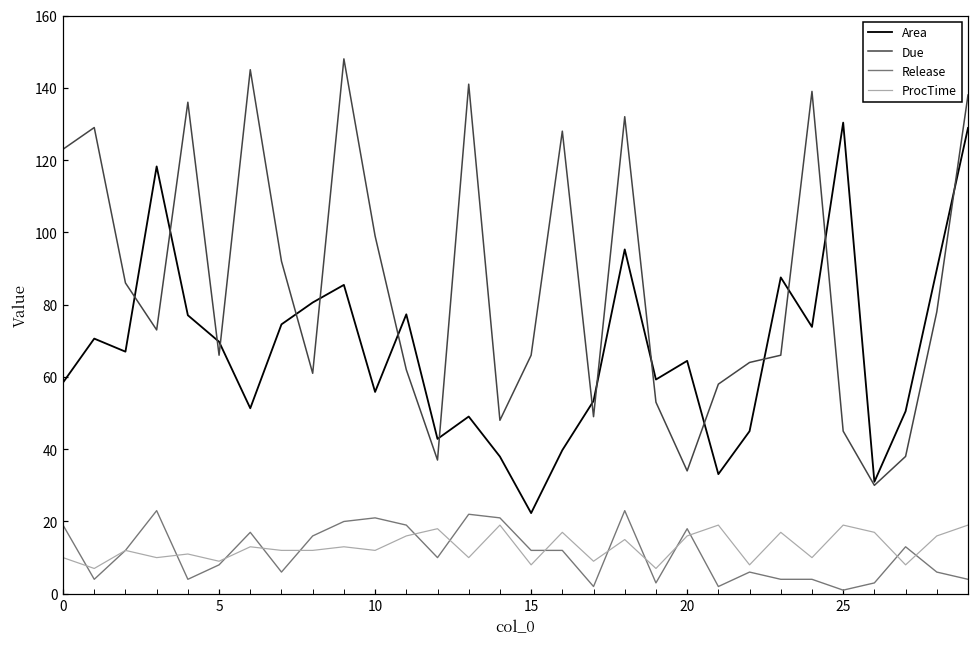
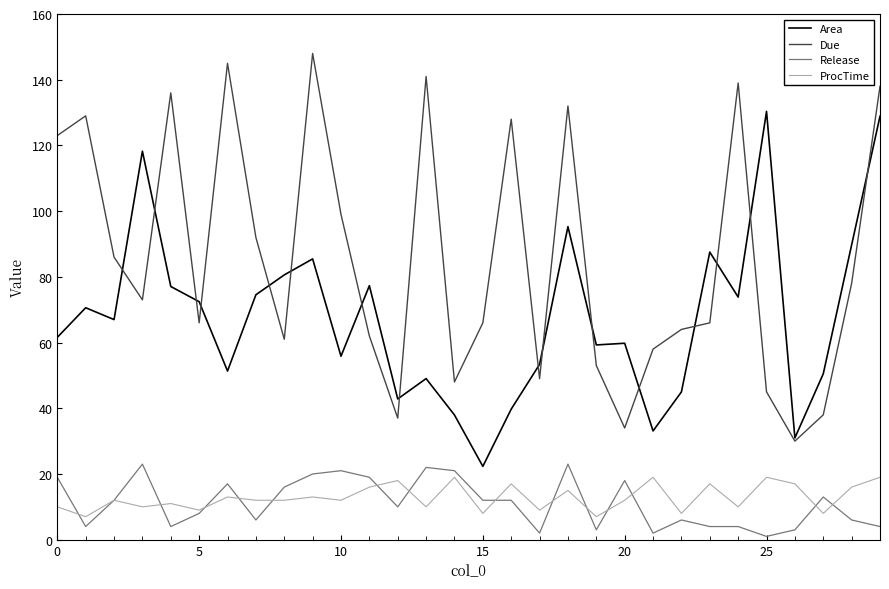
Area, 0: 58 -> 62
Area, 5: 70 -> 72
Area, 20: 64 -> 60
ProcTime, 20: 16 -> 12
